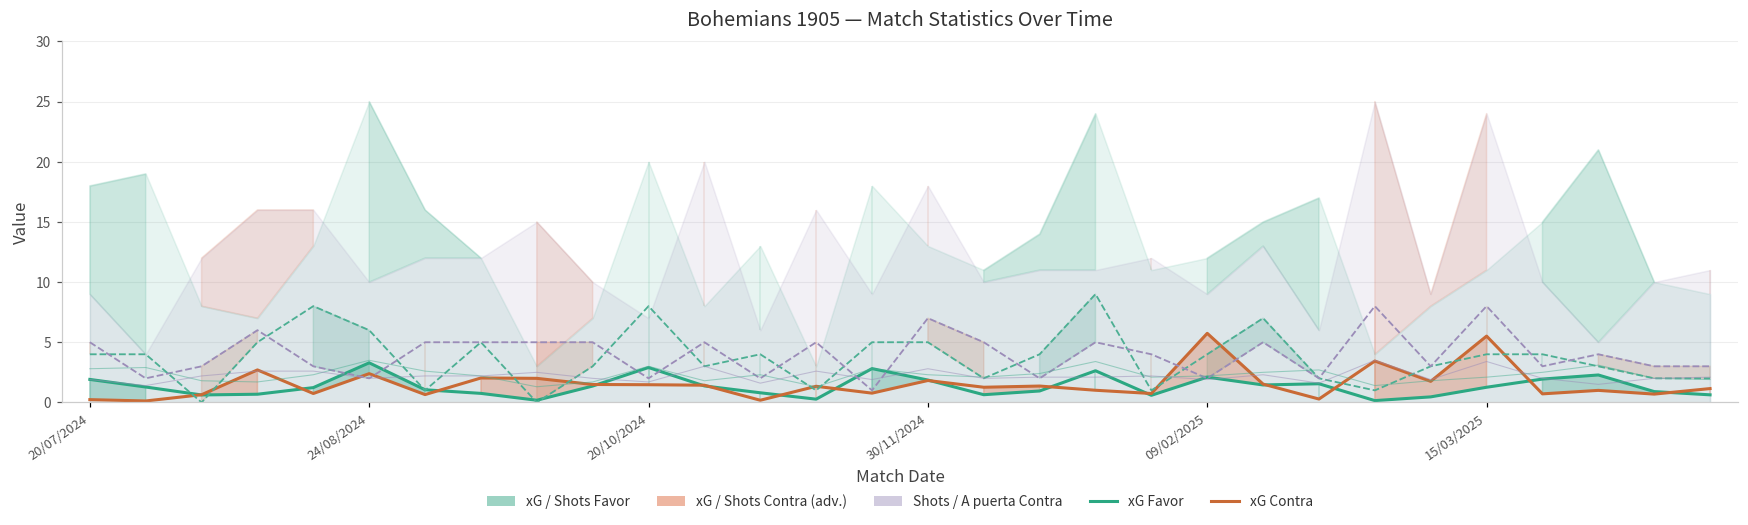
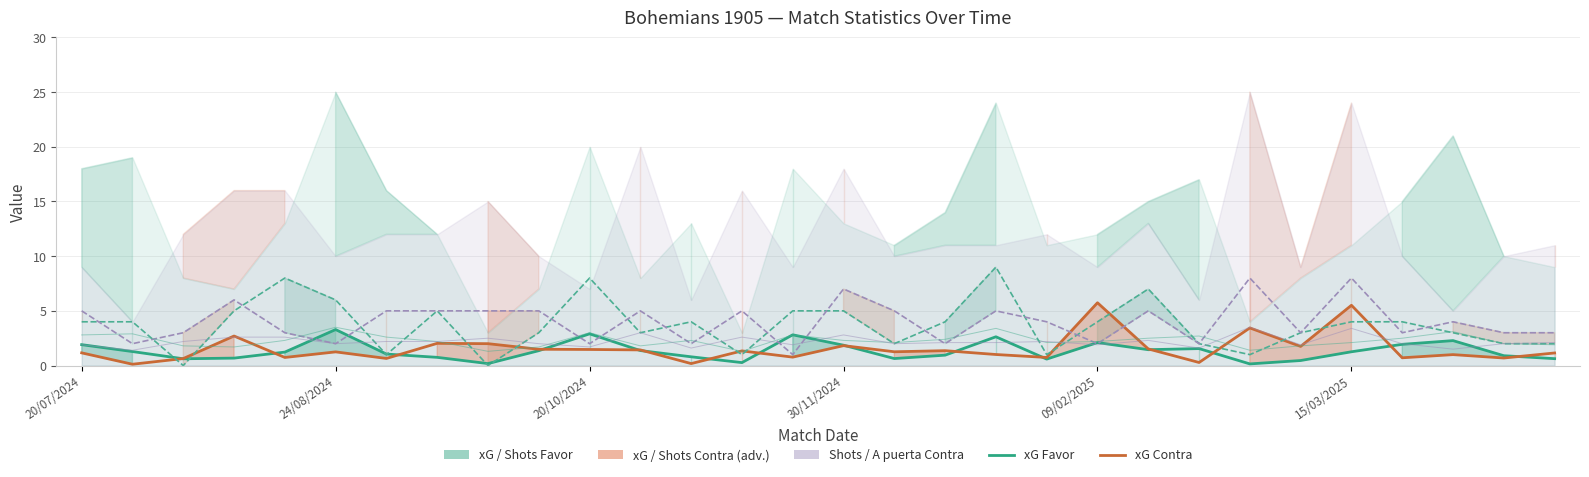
xG Contra, 20/07/2024: 0.2 -> 1.2
xG Contra, 24/08/2024: 2.4 -> 1.3
